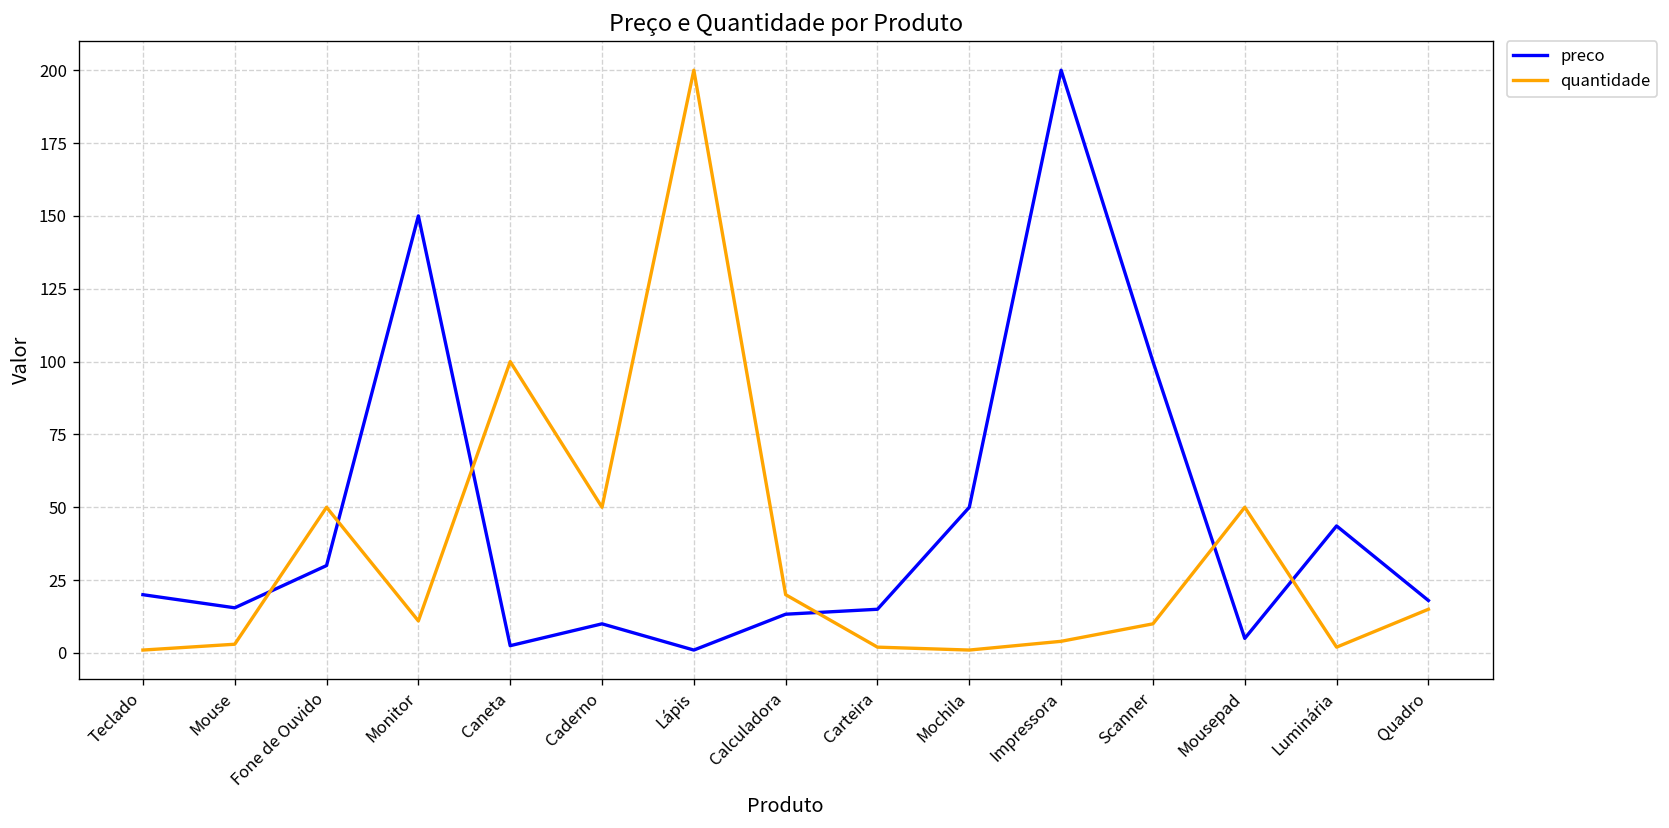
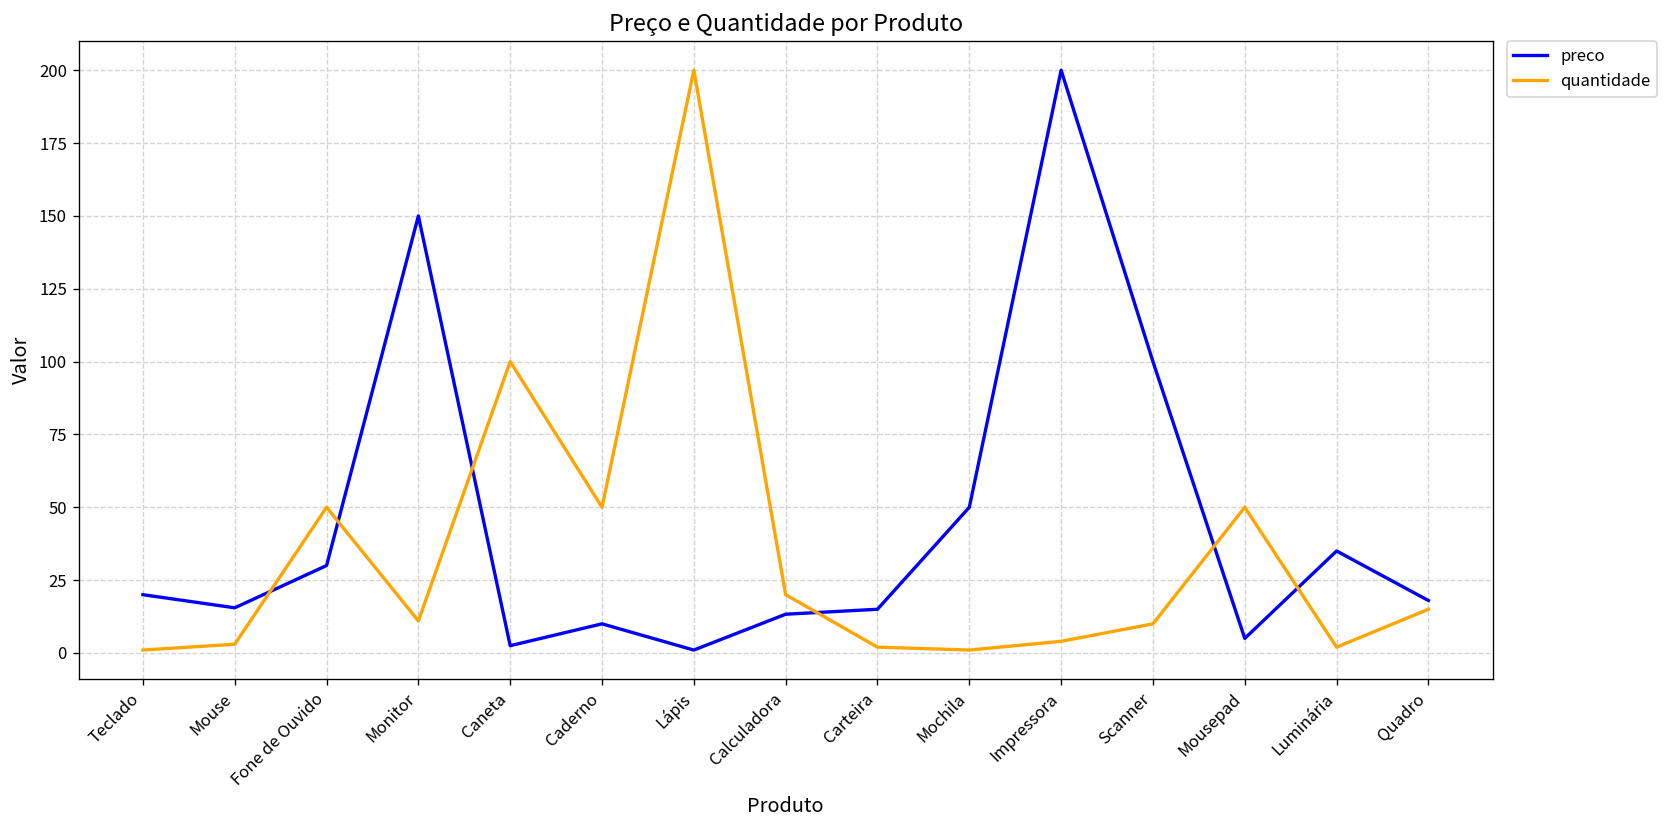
preco, Luminária: 44 -> 35
